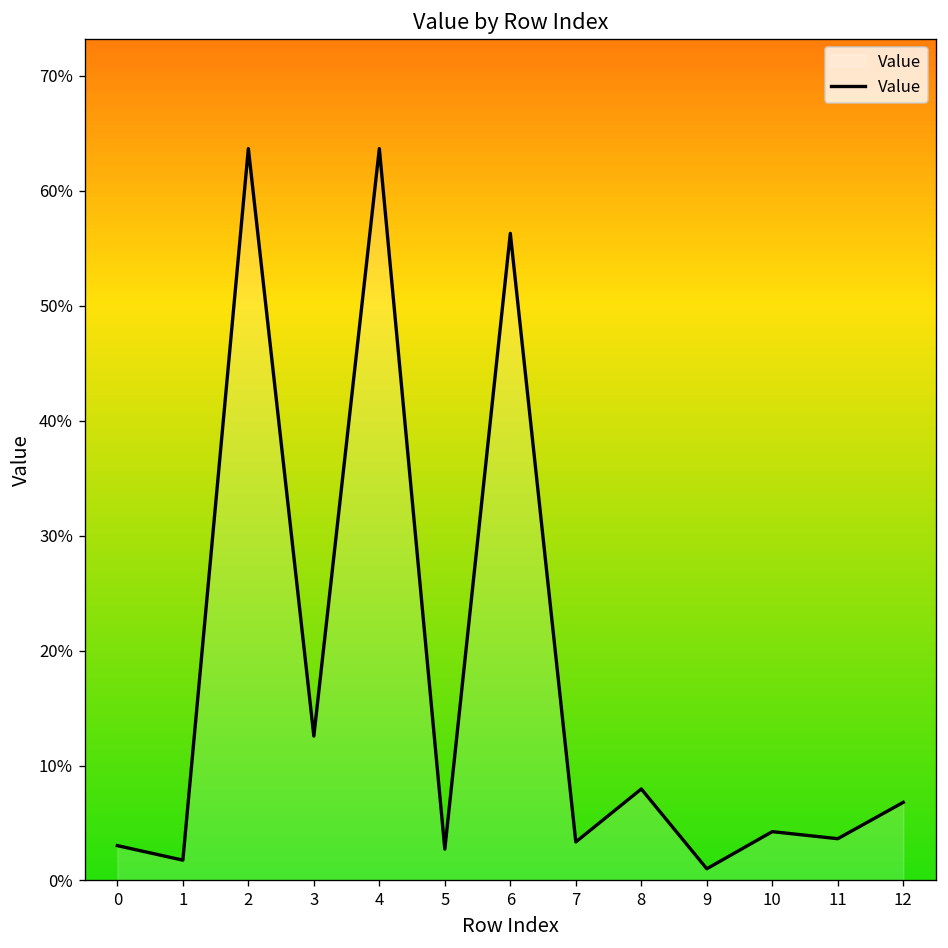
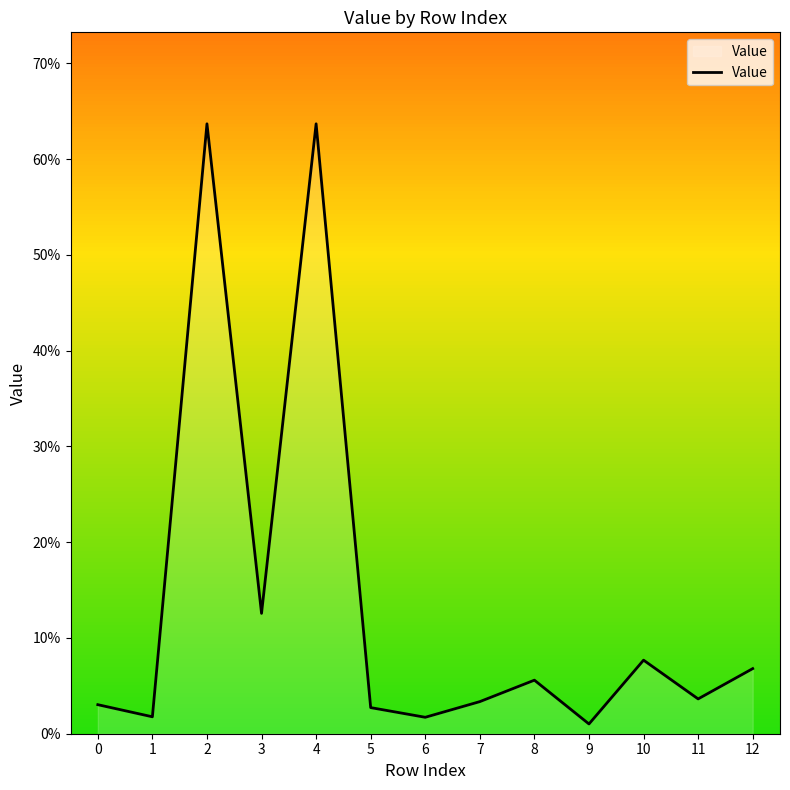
6: 56% -> 2%
8: 8% -> 6%
10: 4% -> 8%
